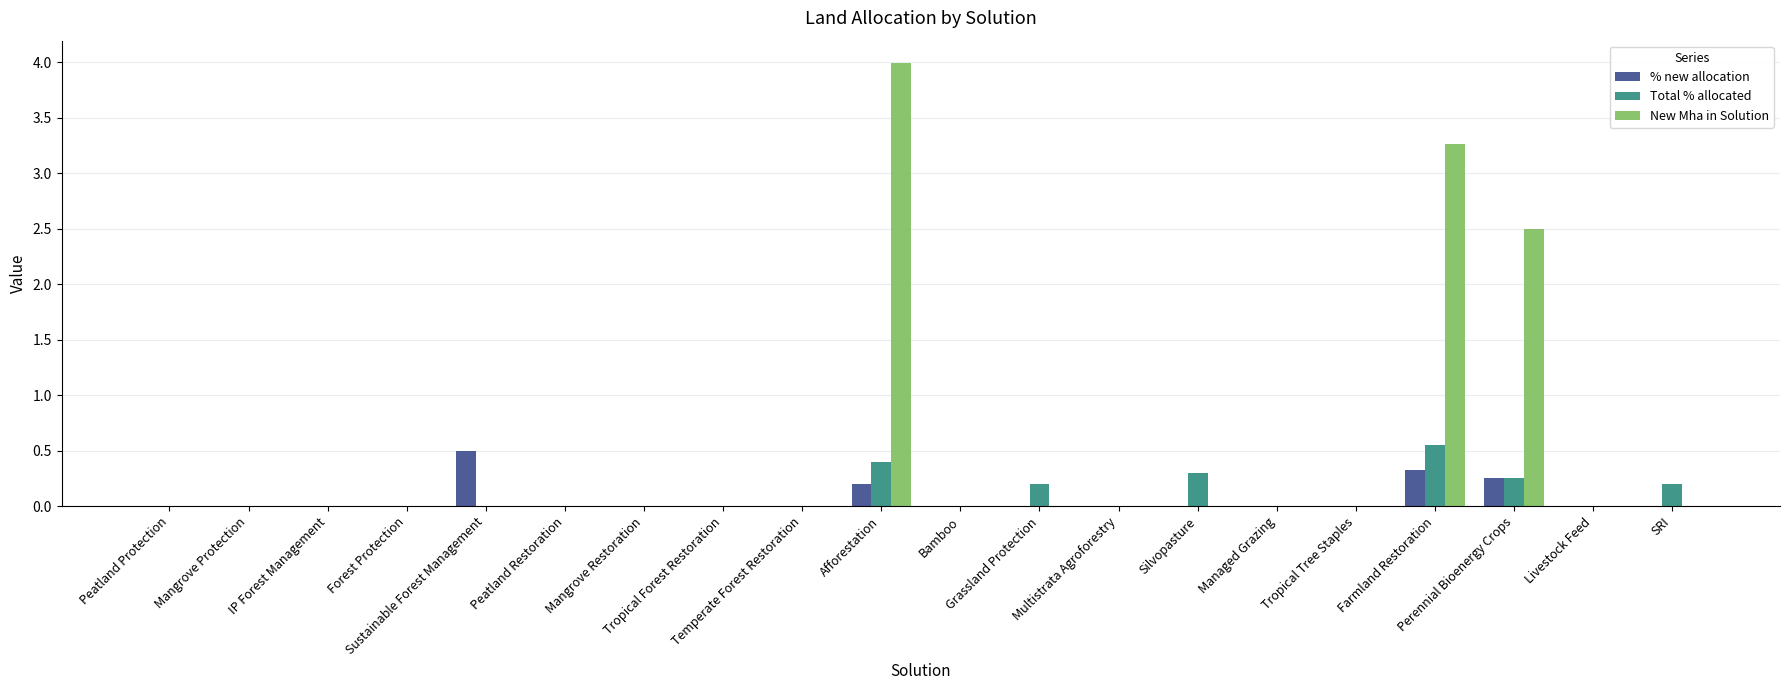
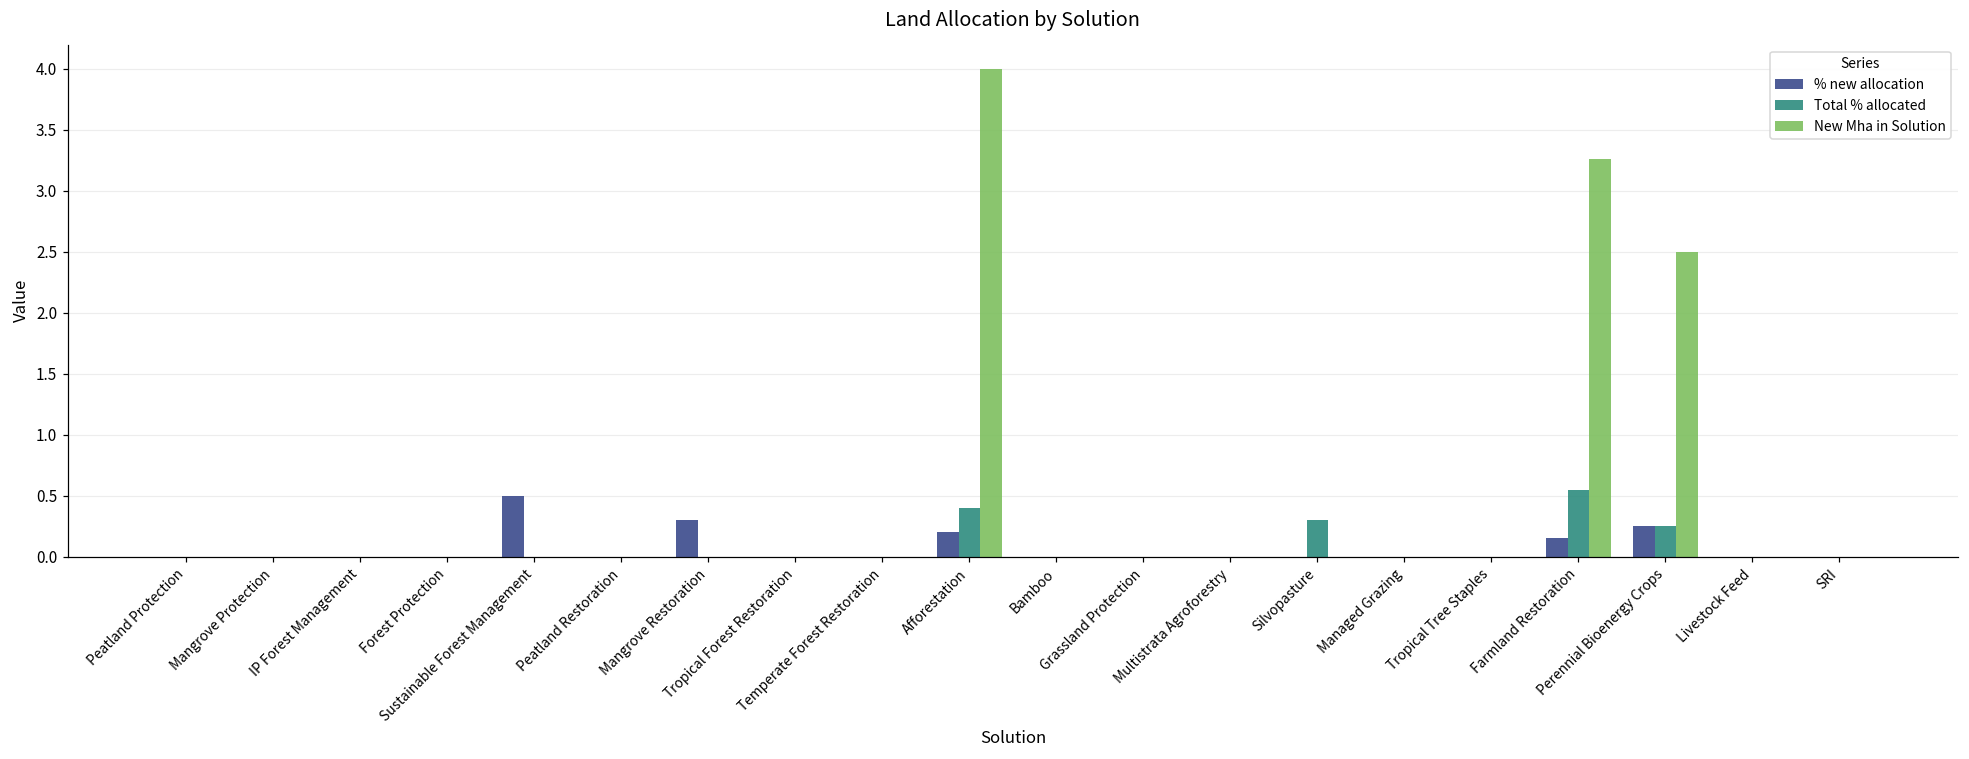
% new allocation, Mangrove Restoration: 0.0 -> 0.3
Total % allocated, Grassland Protection: 0.2 -> 0.0
% new allocation, Farmland Restoration: 0.33 -> 0.15
Total % allocated, SRI: 0.2 -> 0.0
